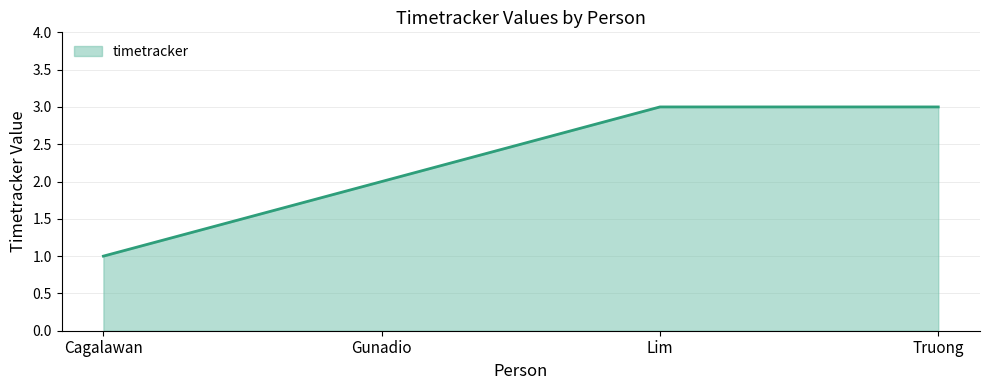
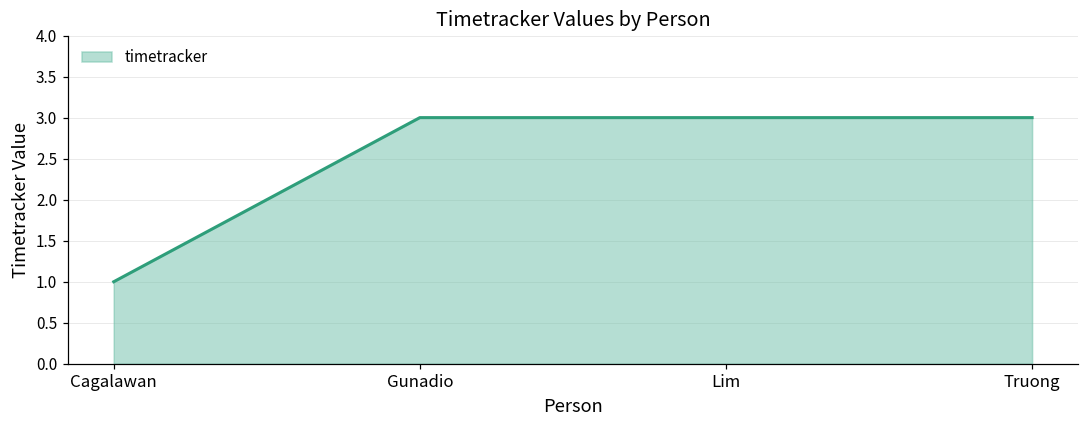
Gunadio: 2 -> 3
